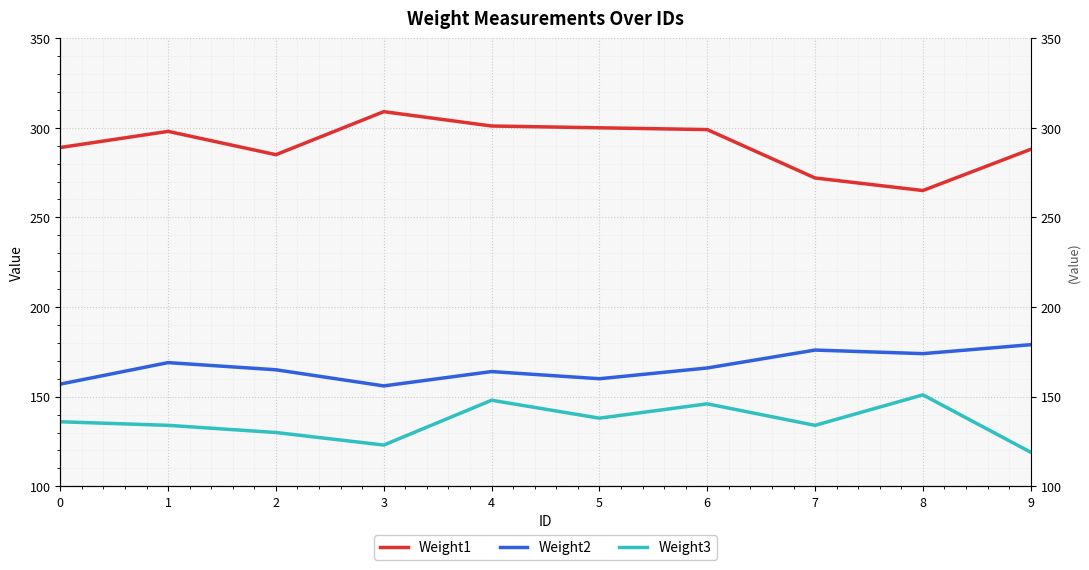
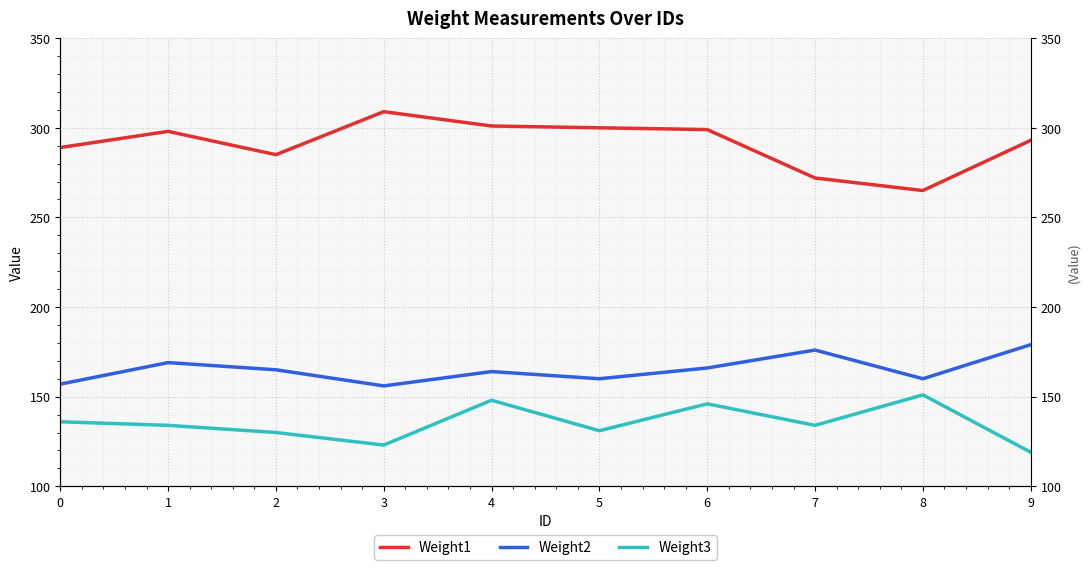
Weight3, 5: 138 -> 131
Weight2, 8: 174 -> 160
Weight1, 9: 288 -> 293
